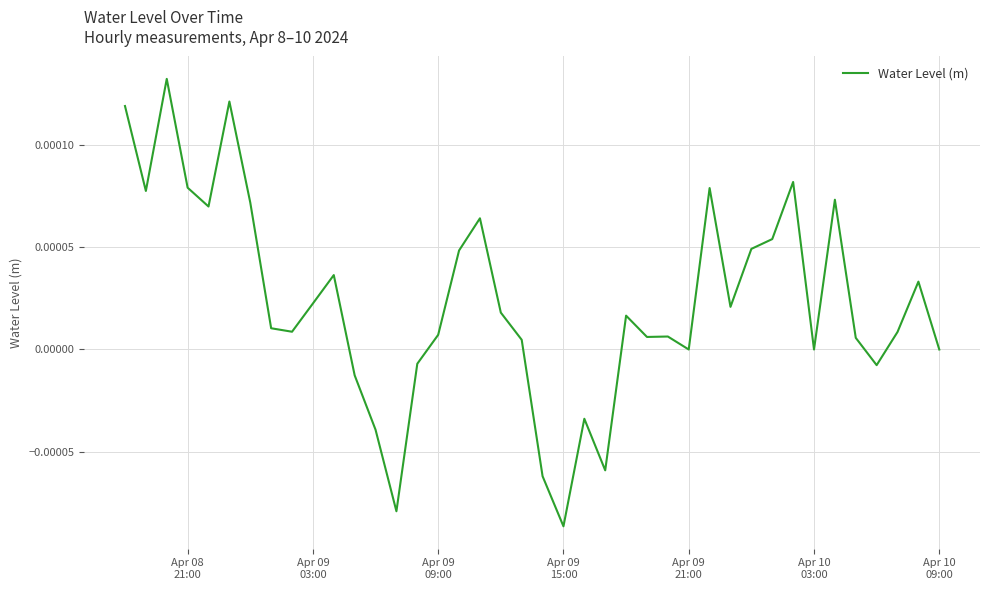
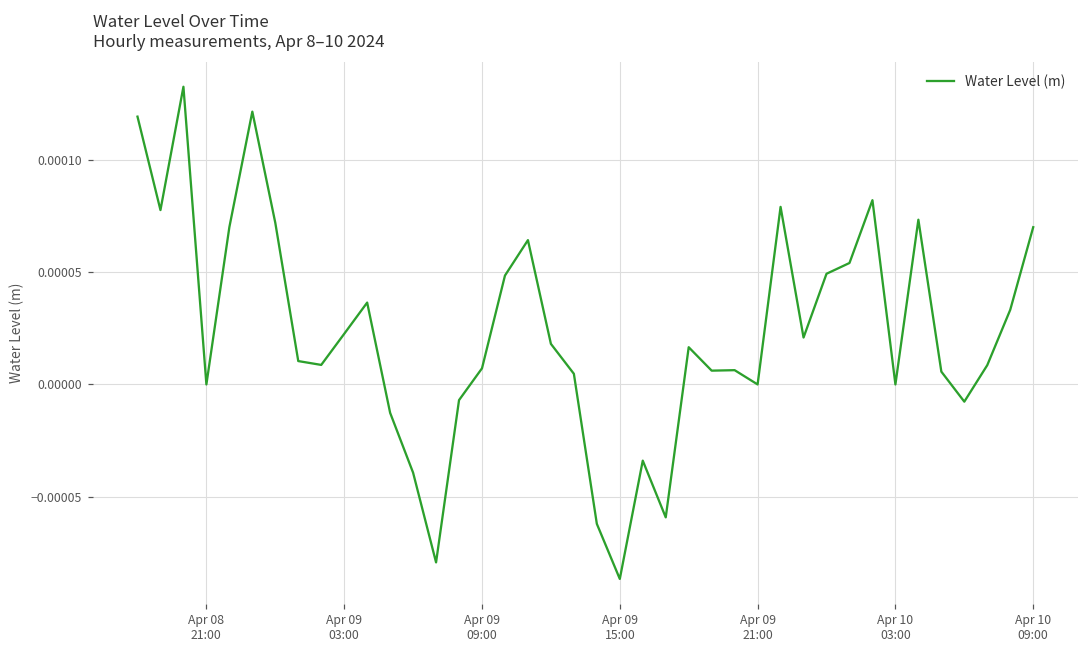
Apr 08 21:00: 0.0001 -> 0.0000
Apr 10 09:00: 0.0000 -> 0.0001
